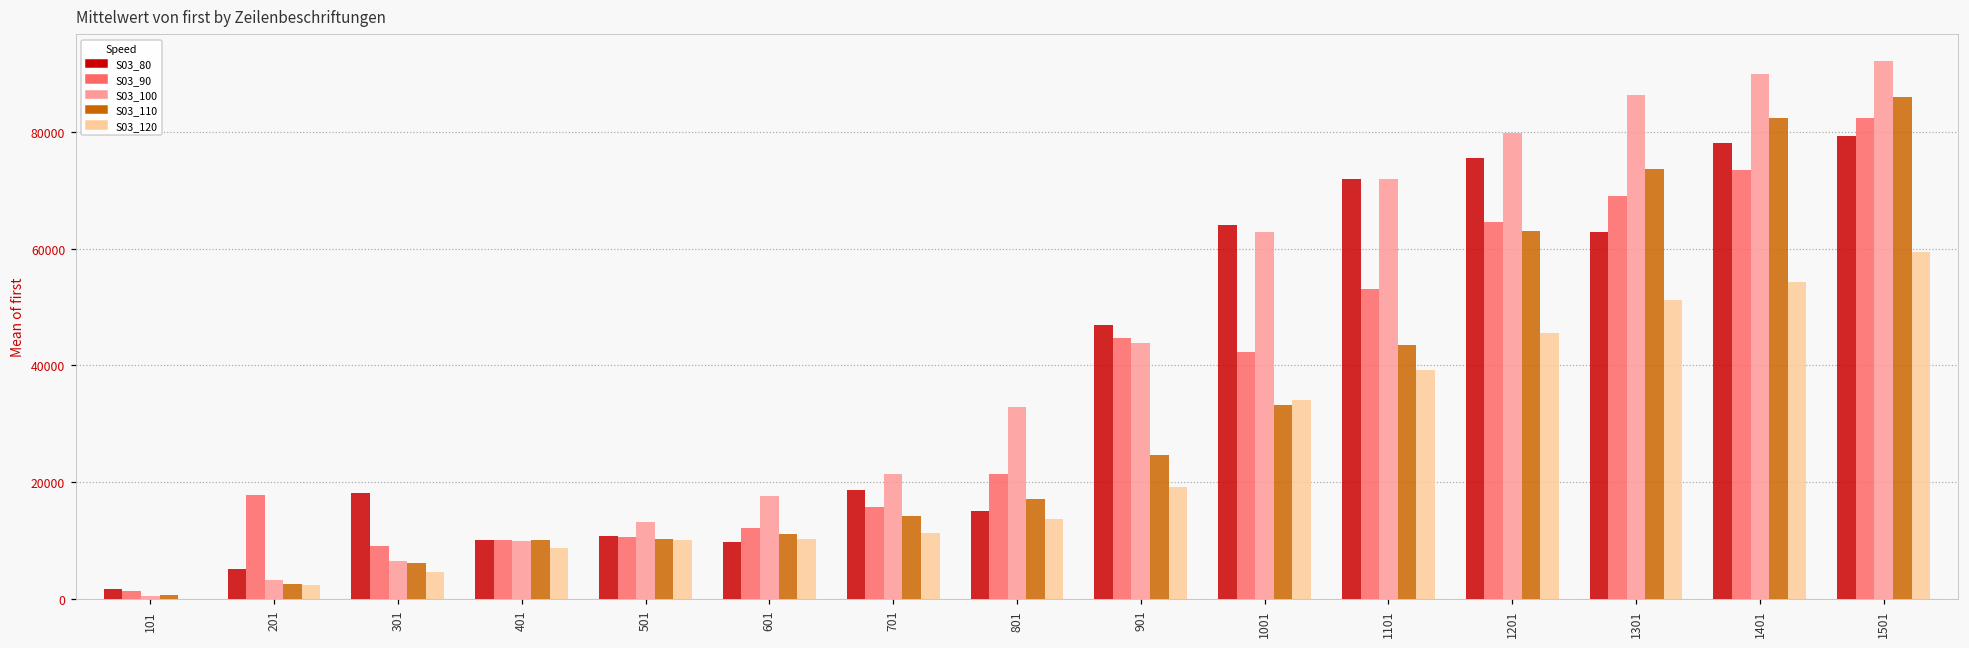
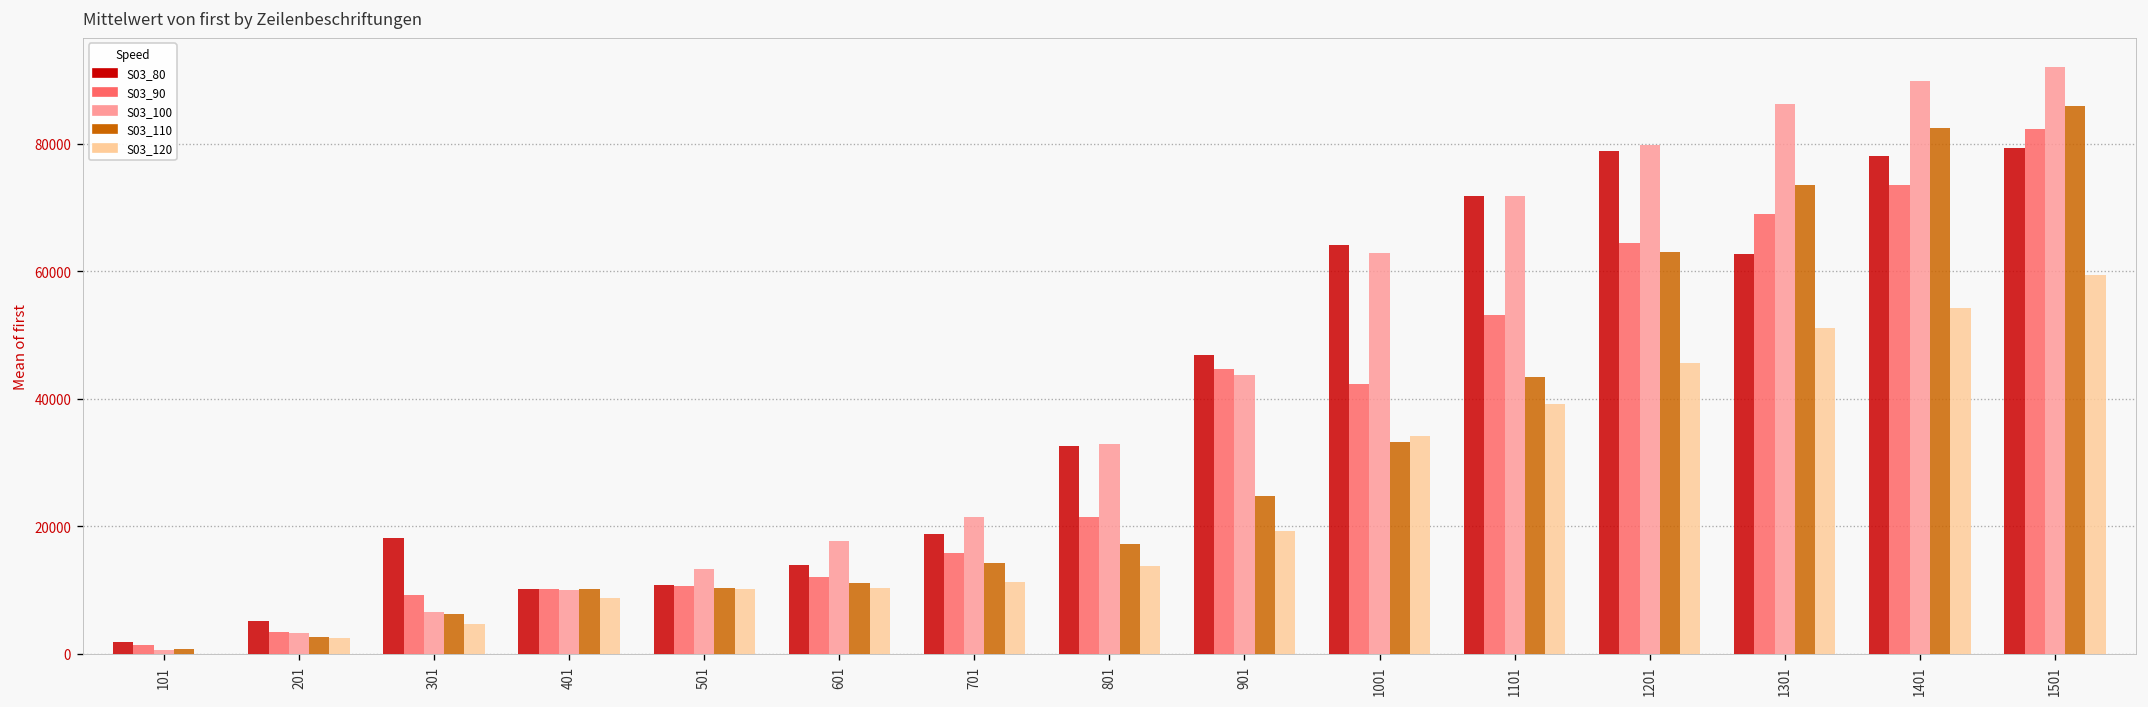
S03_90, 201: 18000 -> 3000
S03_80, 601: 10000 -> 14000
S03_80, 801: 15000 -> 33000
S03_80, 1201: 76000 -> 79000
